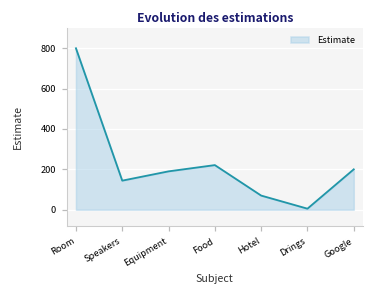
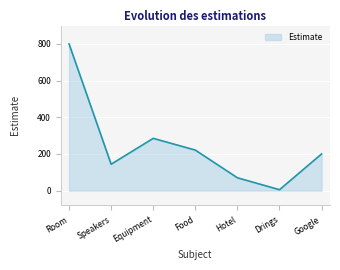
Equipment: 190 -> 290
